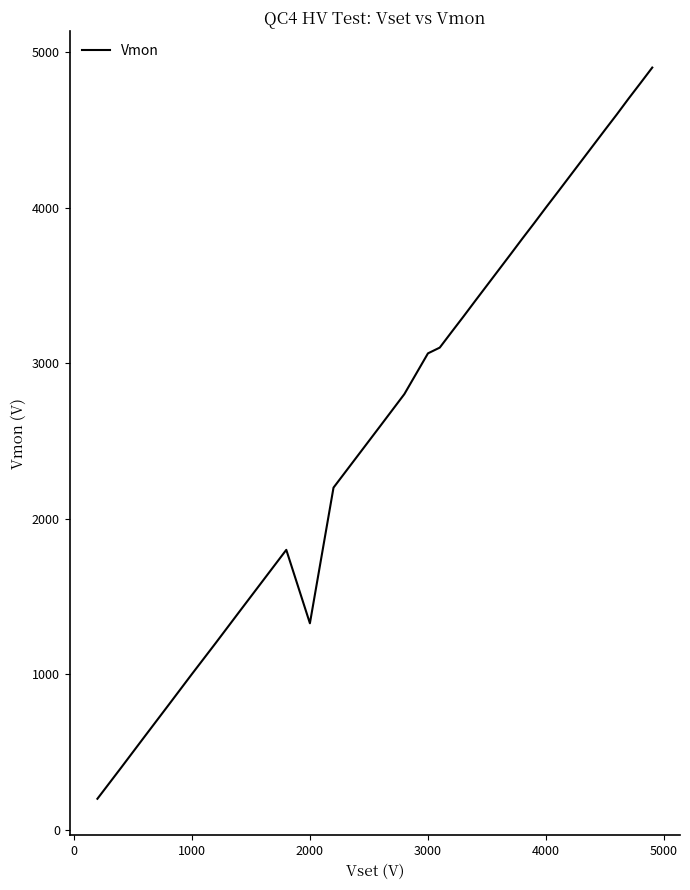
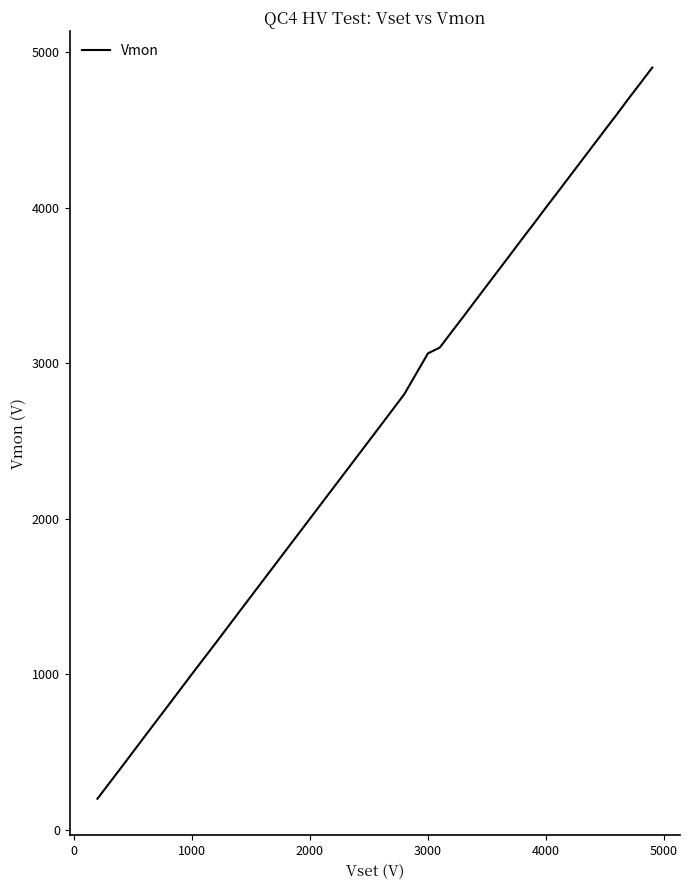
2000: 1330 -> 2000
